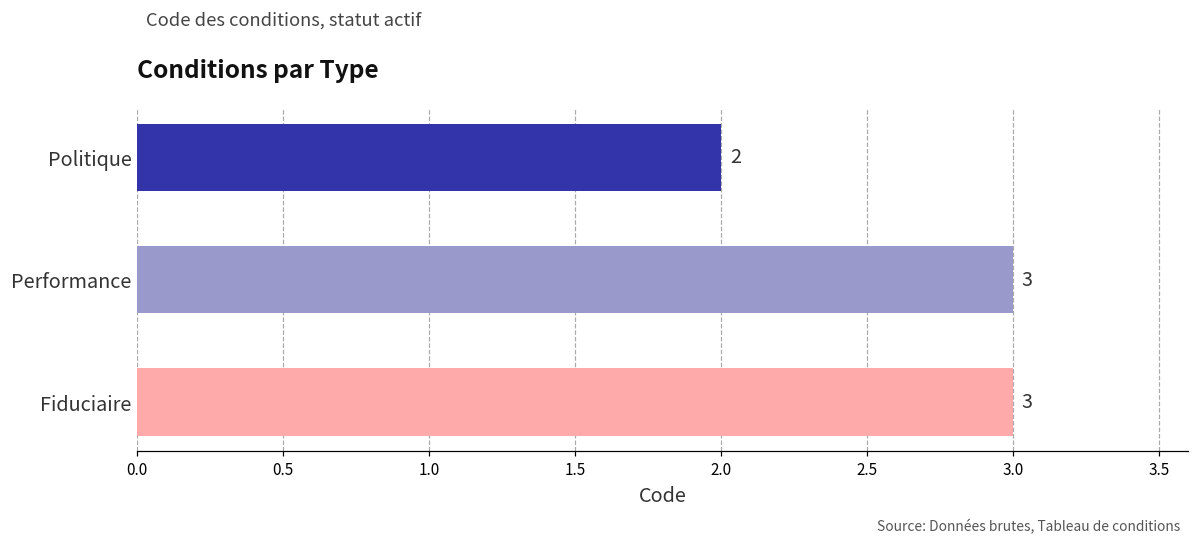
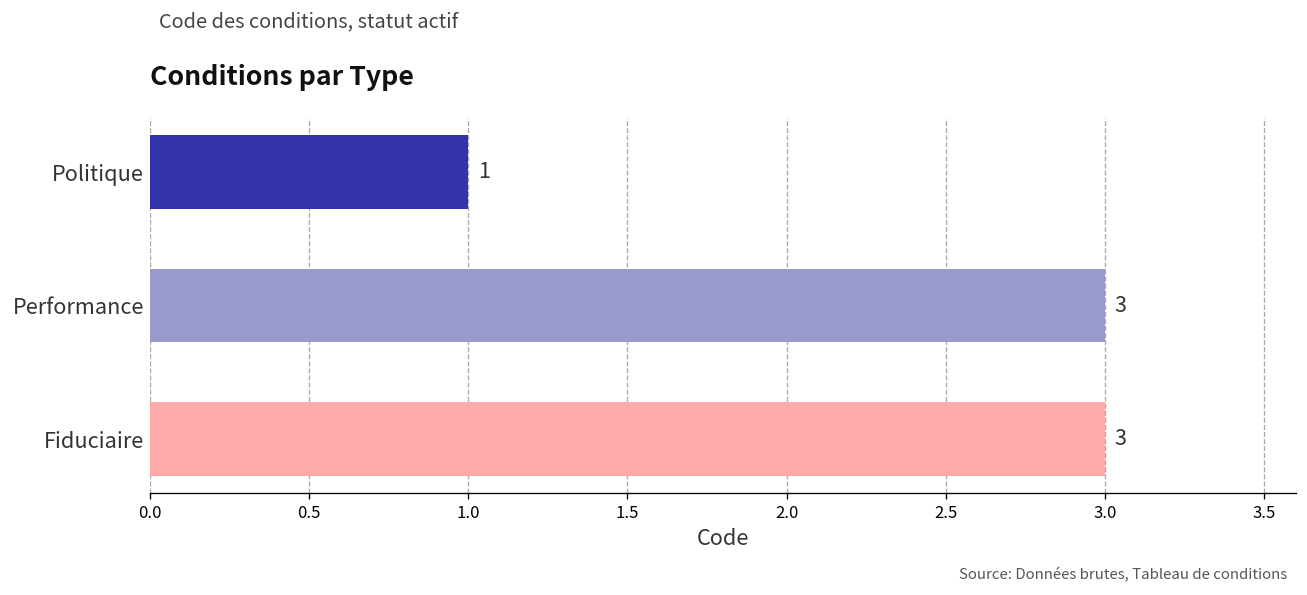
Politique: 2 -> 1
